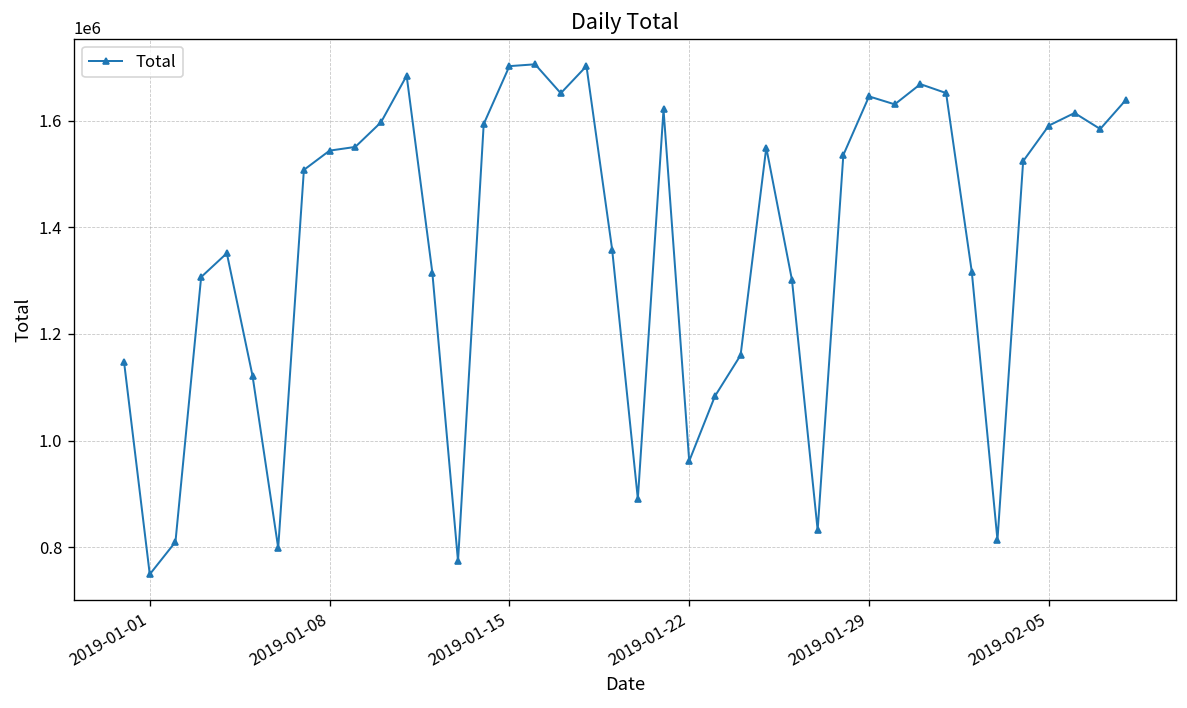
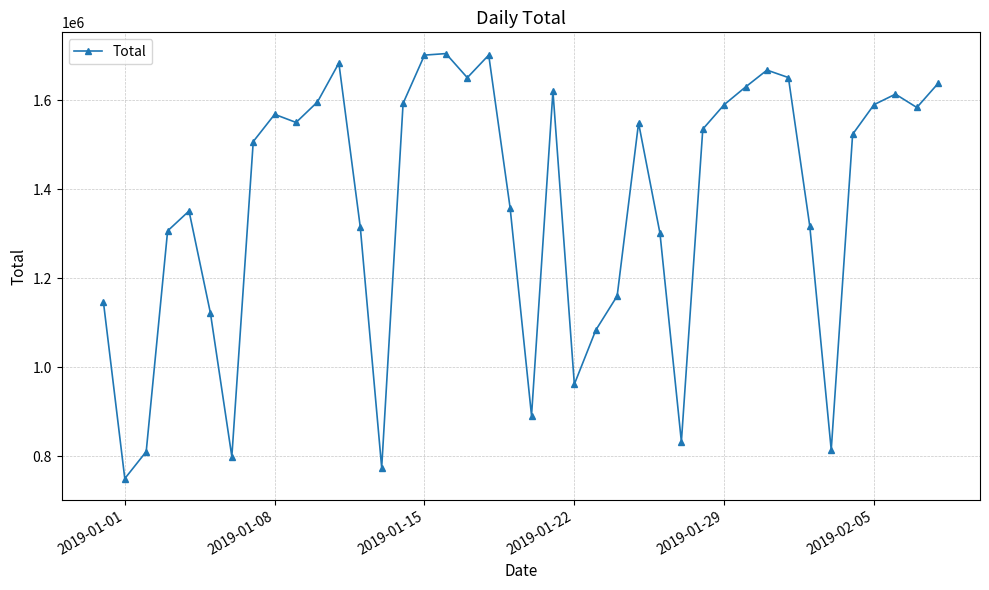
2019-01-08: 1540000 -> 1570000
2019-01-29: 1650000 -> 1590000
